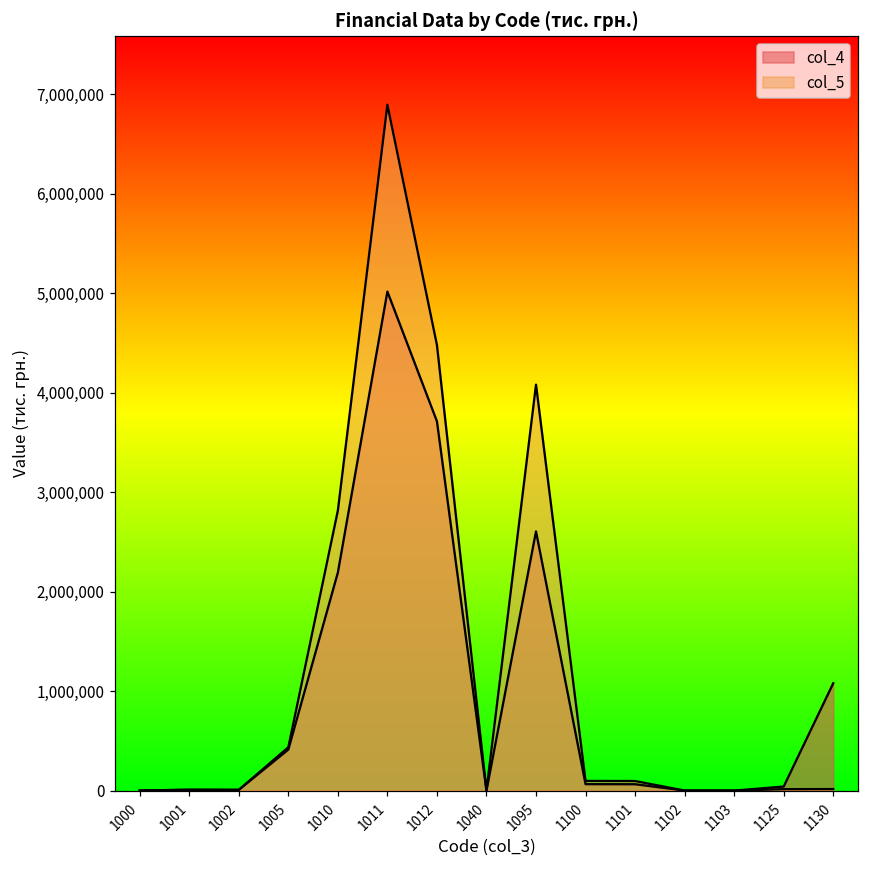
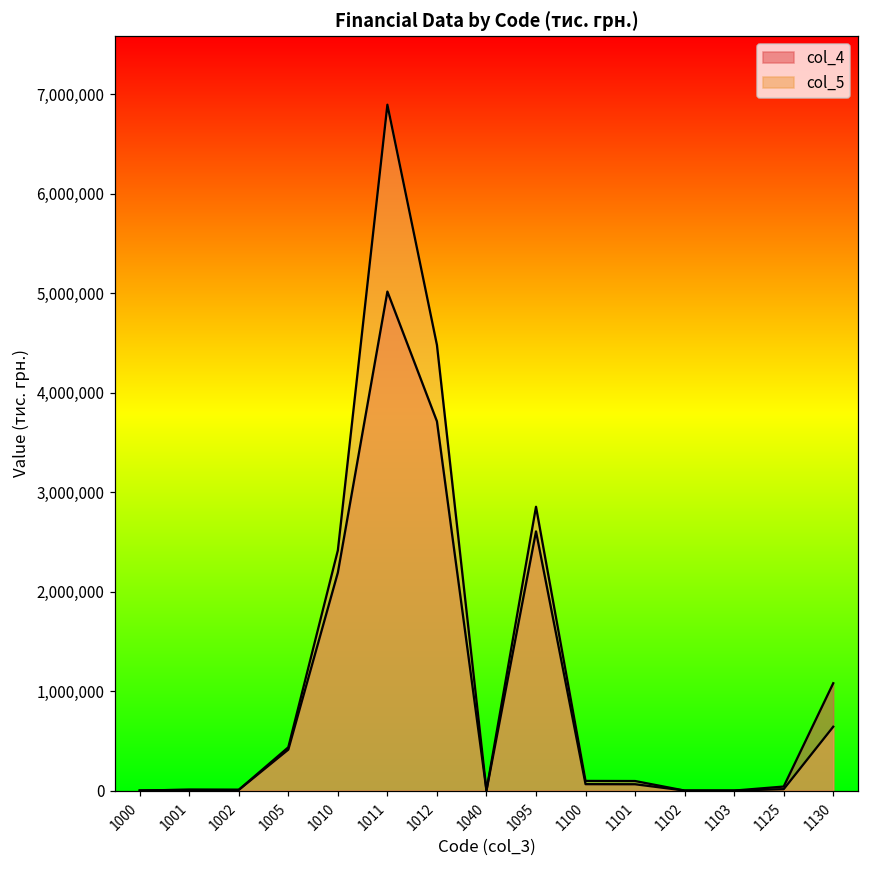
col_5, 1010: 2,800,000 -> 2,400,000
col_5, 1095: 4,100,000 -> 2,900,000
col_5, 1130: 0 -> 600,000
